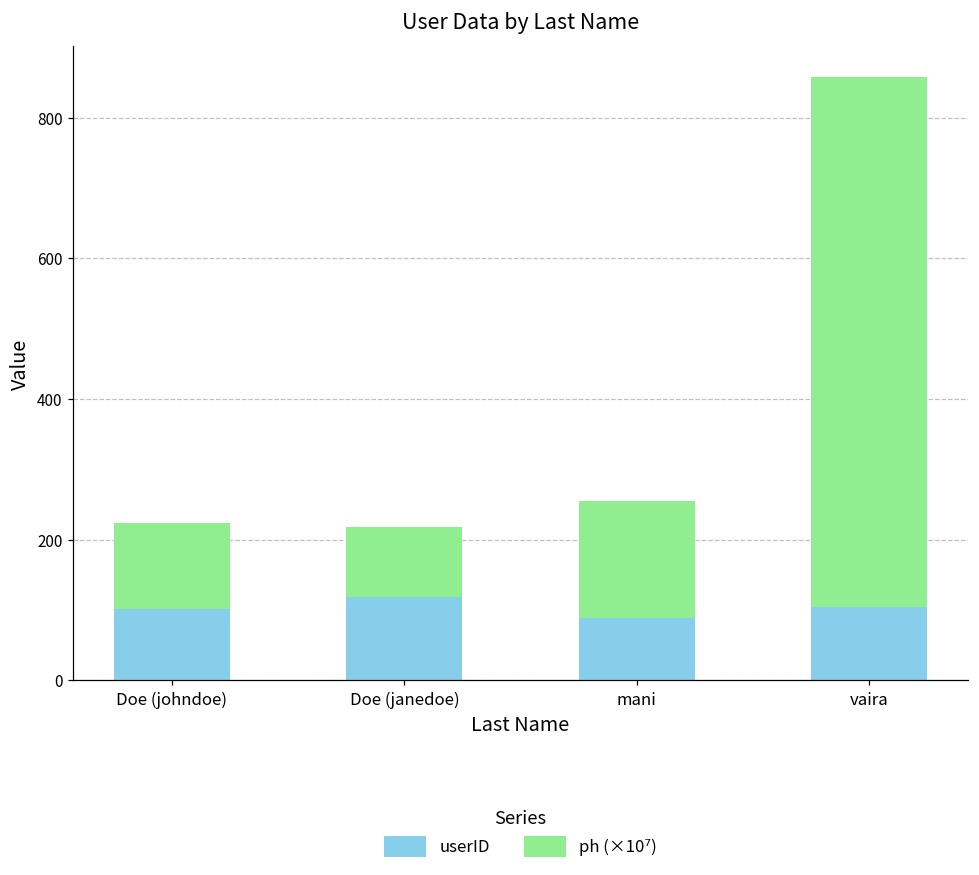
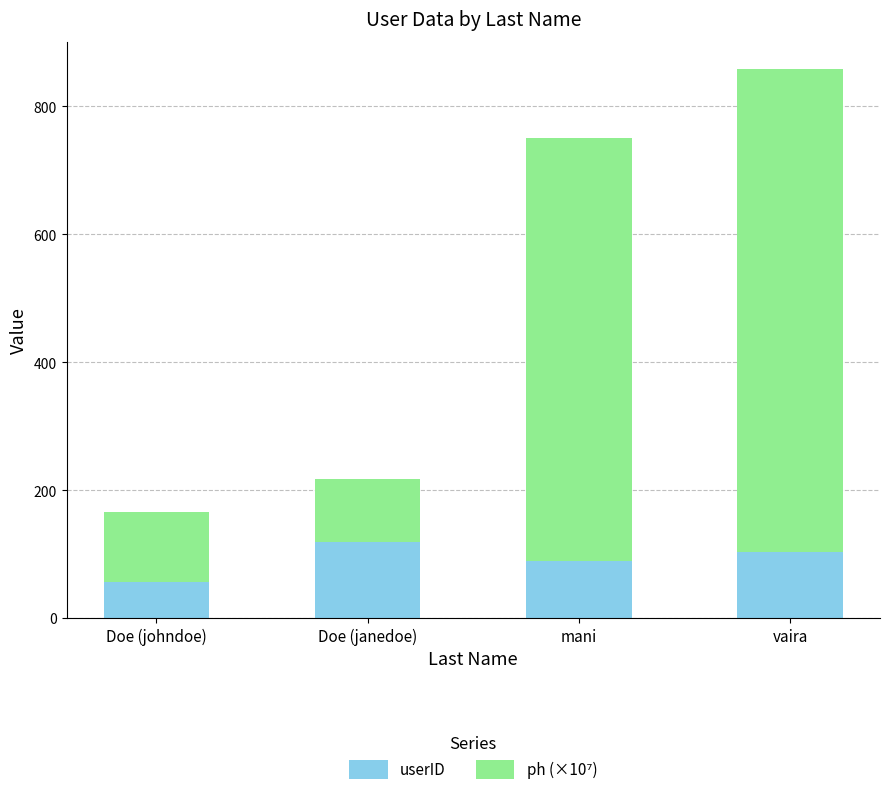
userID, Doe (johndoe): 100 -> 60
ph (×10⁷), Doe (johndoe): 120 -> 110
ph (×10⁷), mani: 170 -> 660
